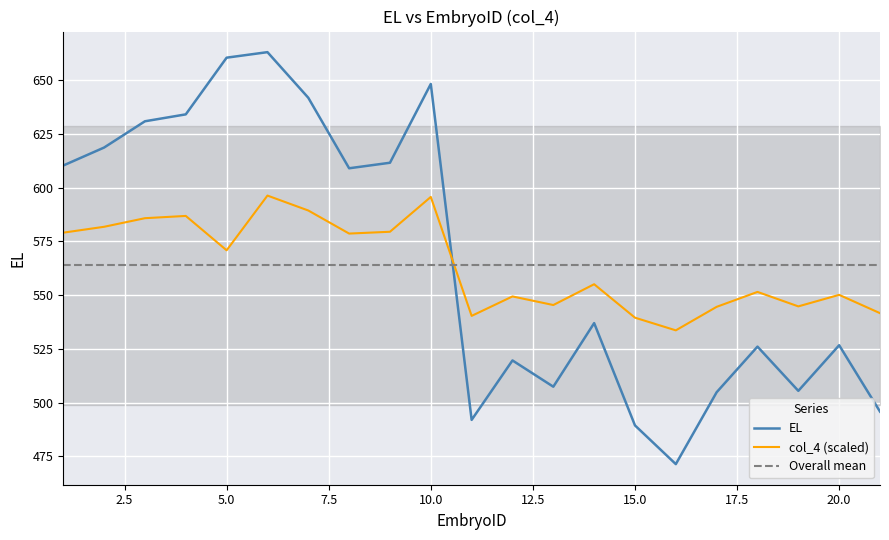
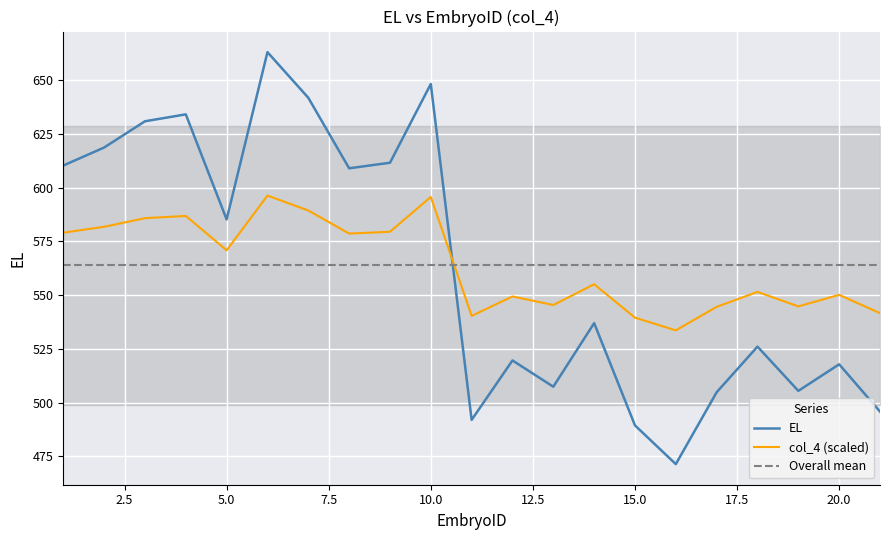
EL, 5.0: 660 -> 585
EL, 20.0: 527 -> 518
